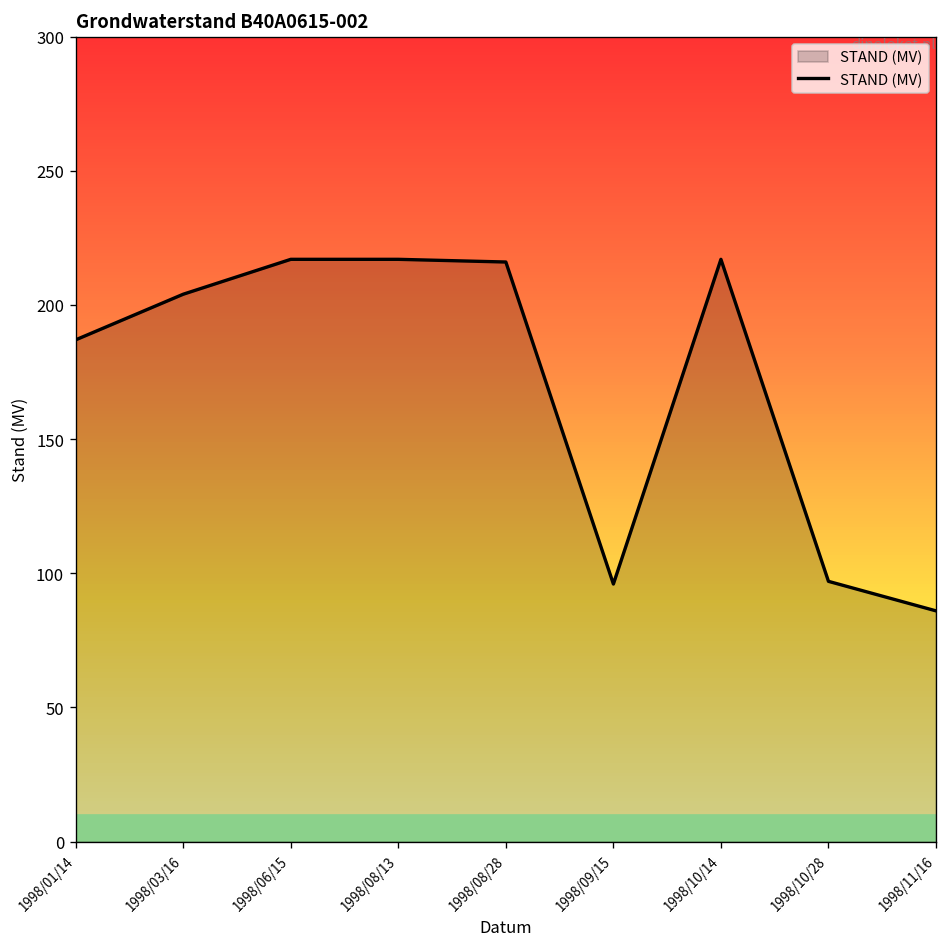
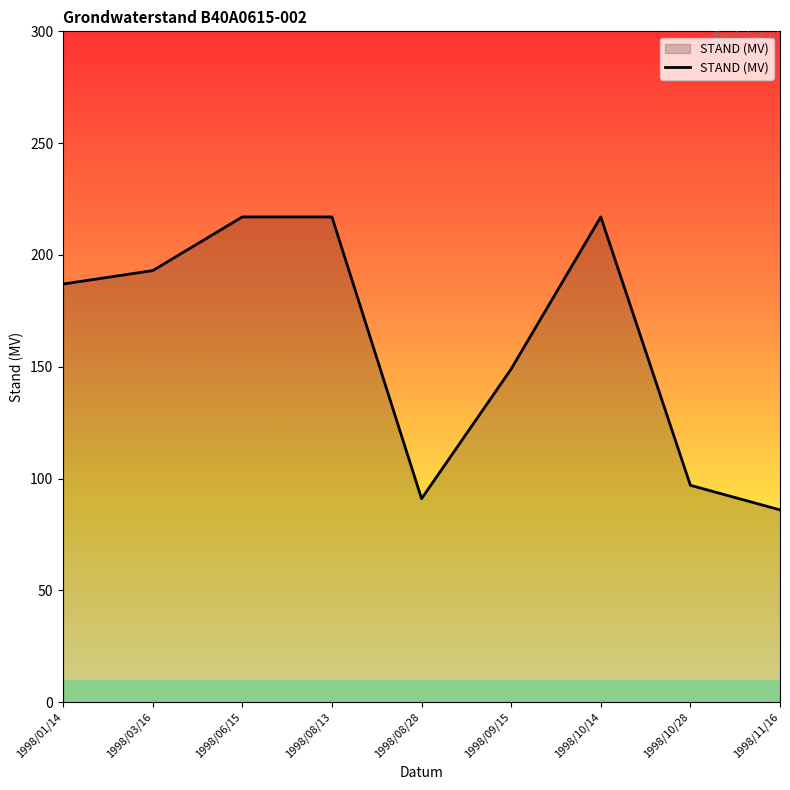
1998/03/16: 204 -> 193
1998/08/28: 216 -> 91
1998/09/15: 96 -> 149
